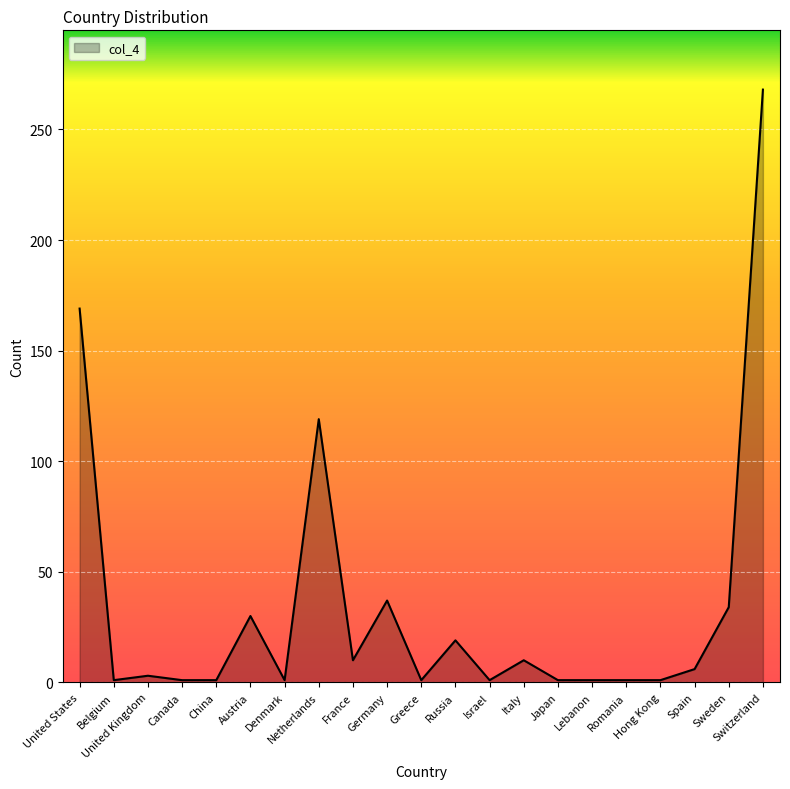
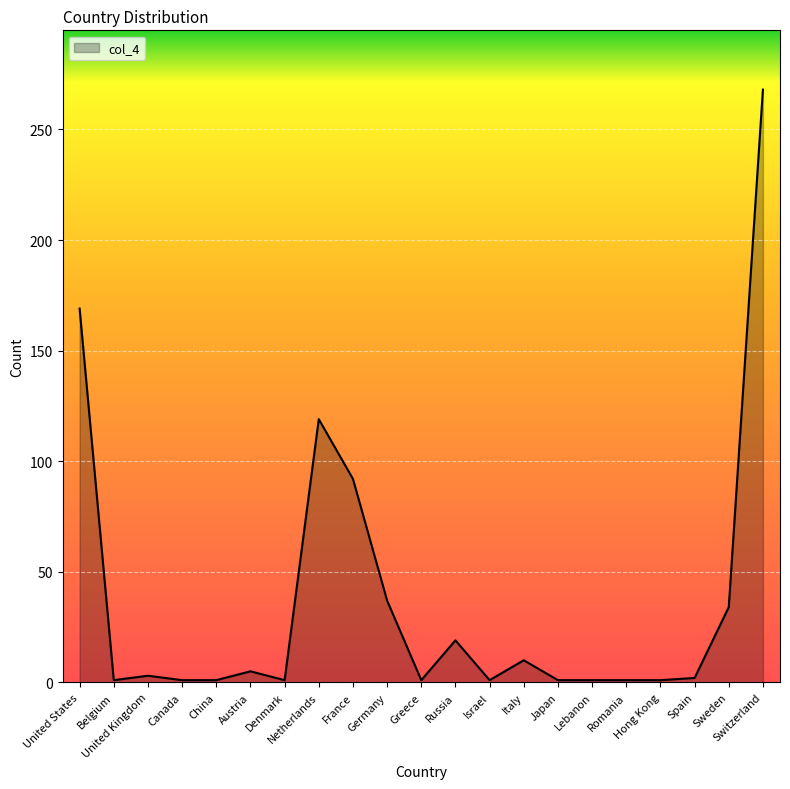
Austria: 30 -> 5
France: 10 -> 92
Spain: 6 -> 2
